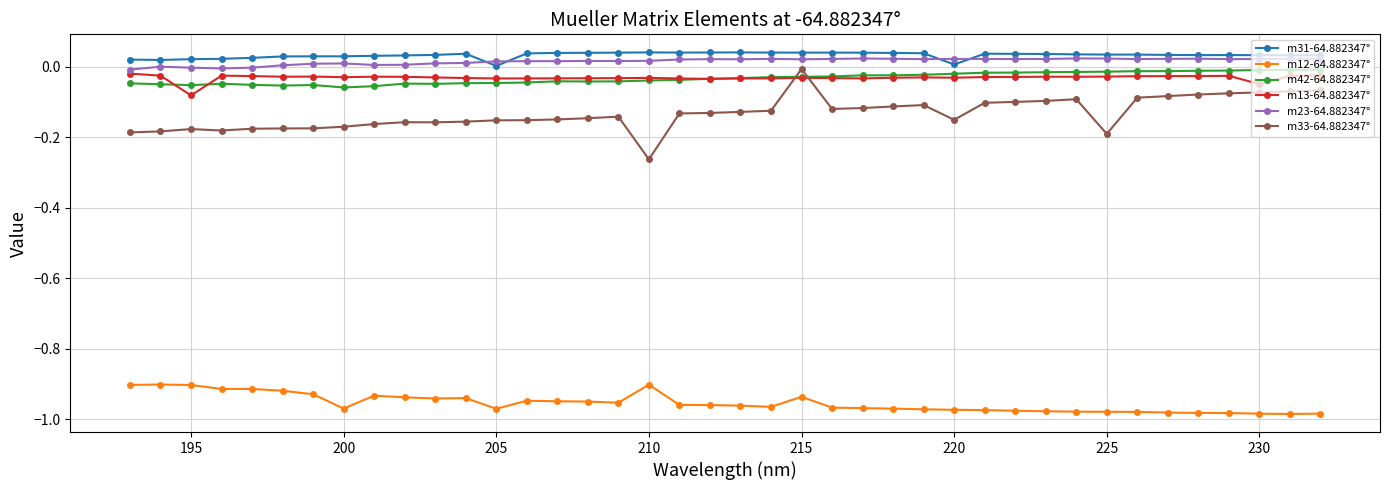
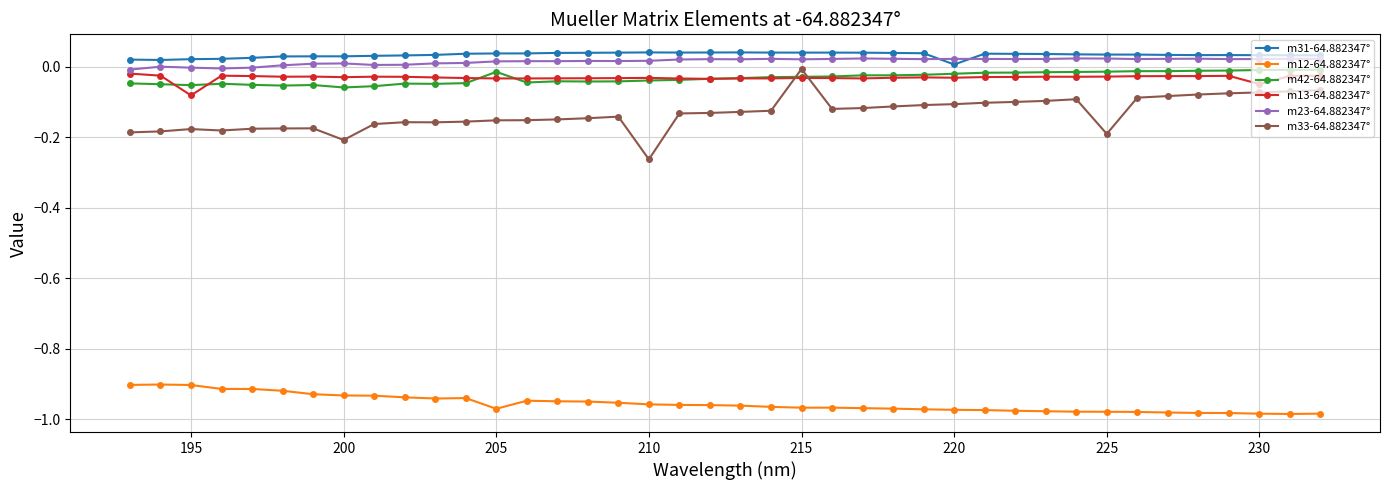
m12-64.882347°, 200: -0.97 -> -0.93
m33-64.882347°, 200: -0.17 -> -0.21
m31-64.882347°, 205: 0.00 -> 0.04
m42-64.882347°, 205: -0.05 -> -0.02
m12-64.882347°, 210: -0.90 -> -0.96
m12-64.882347°, 215: -0.94 -> -0.97
m33-64.882347°, 220: -0.15 -> -0.11
